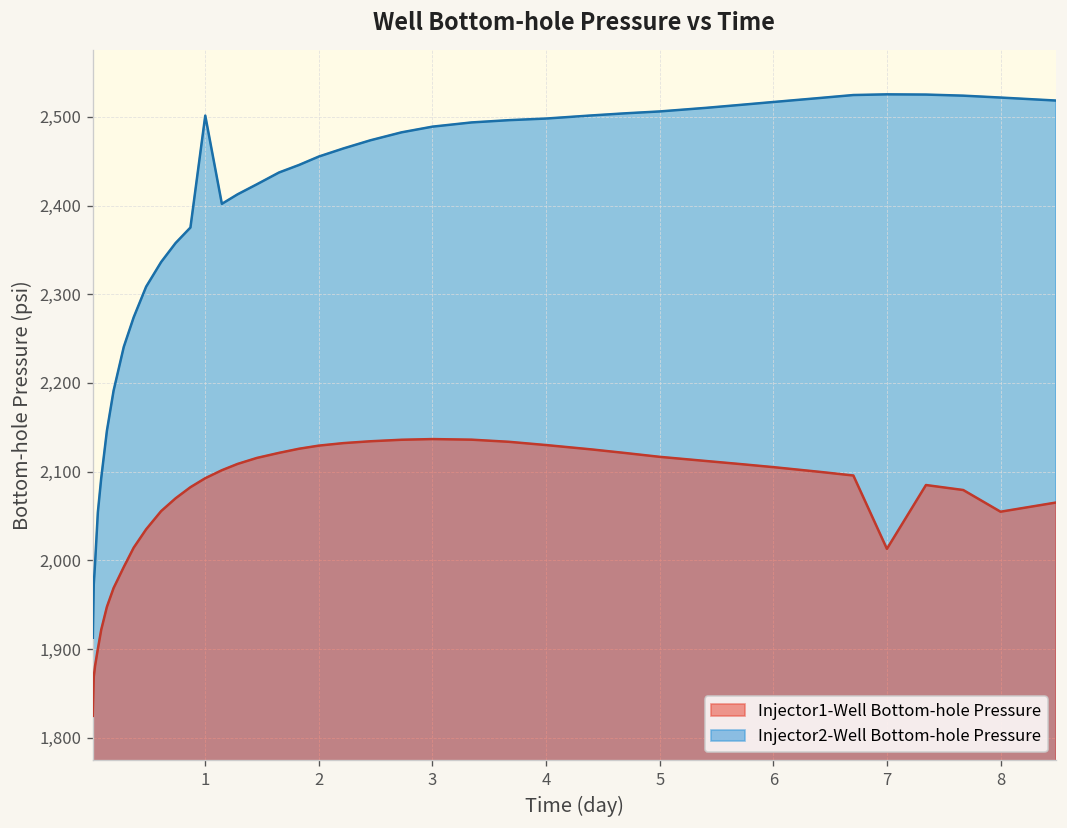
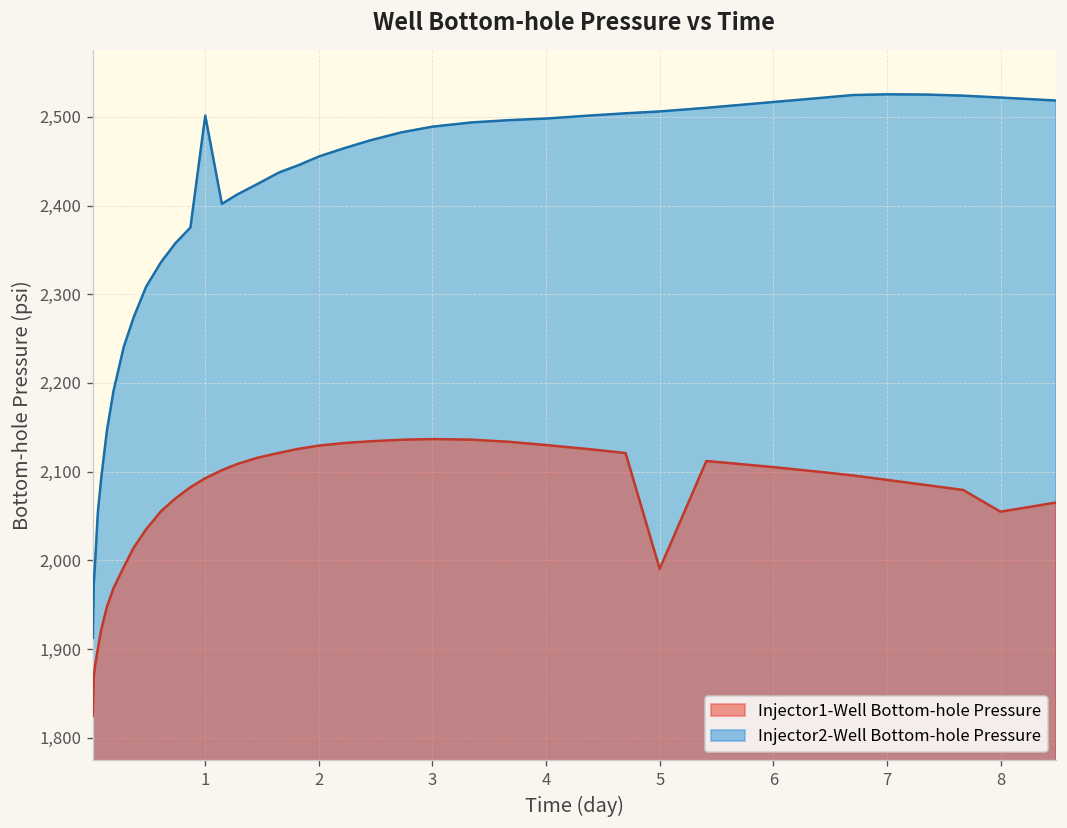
Injector1-Well Bottom-hole Pressure, 5: 2,120 -> 1,990
Injector1-Well Bottom-hole Pressure, 7: 2,010 -> 2,090
